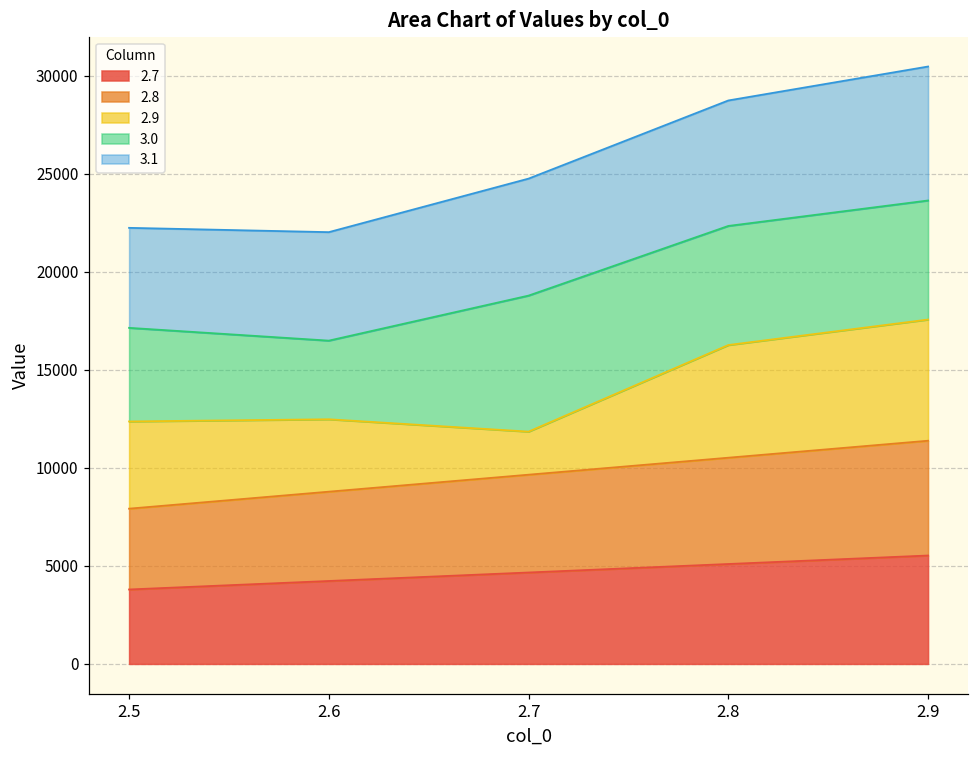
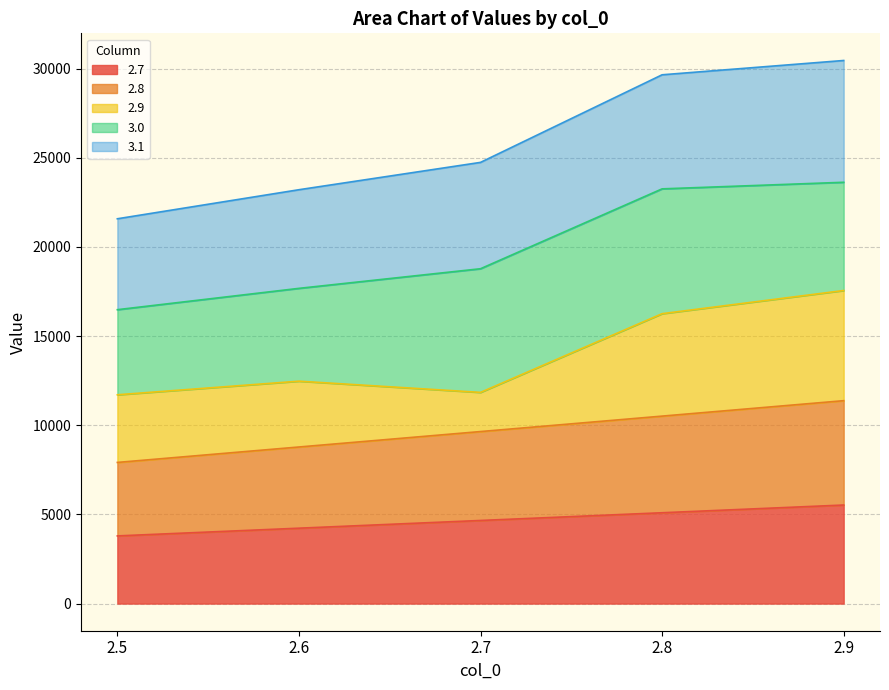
2.9, 2.5: 4400 -> 3800
3.0, 2.6: 4000 -> 5200
3.0, 2.8: 6100 -> 7000
